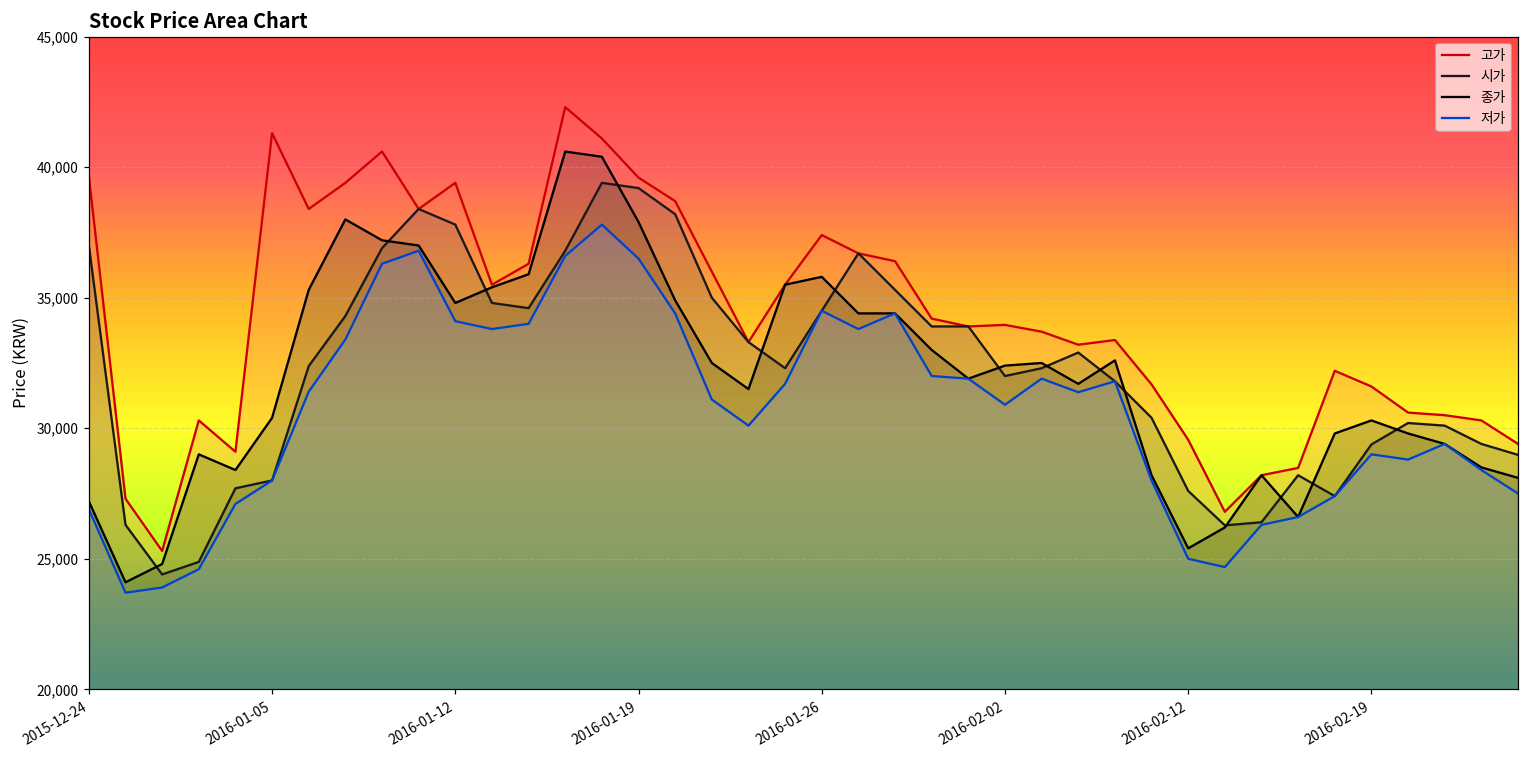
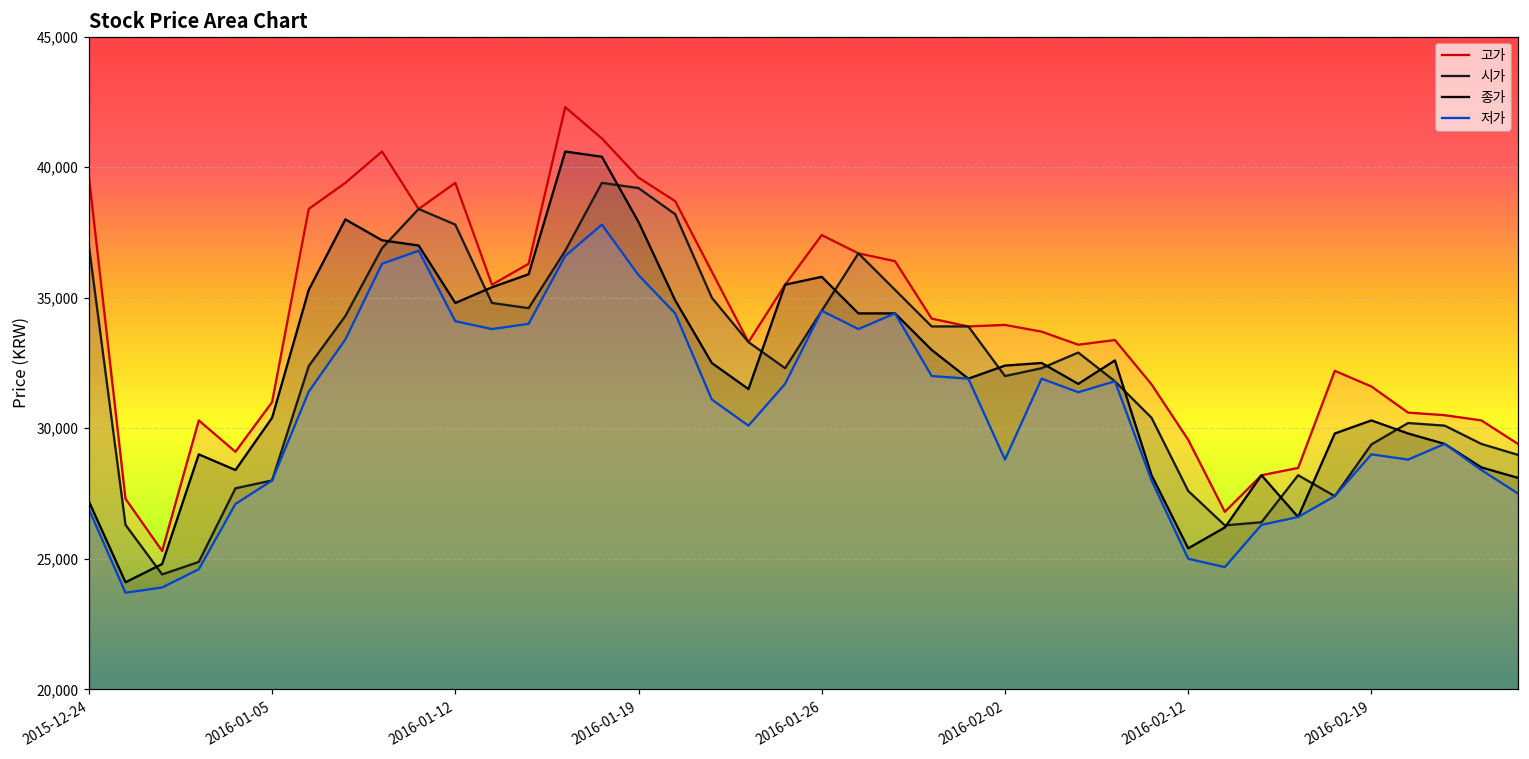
고가, 2016-01-05: 41,300 -> 31,000
저가, 2016-01-19: 36,500 -> 35,900
저가, 2016-02-02: 30,900 -> 28,800
